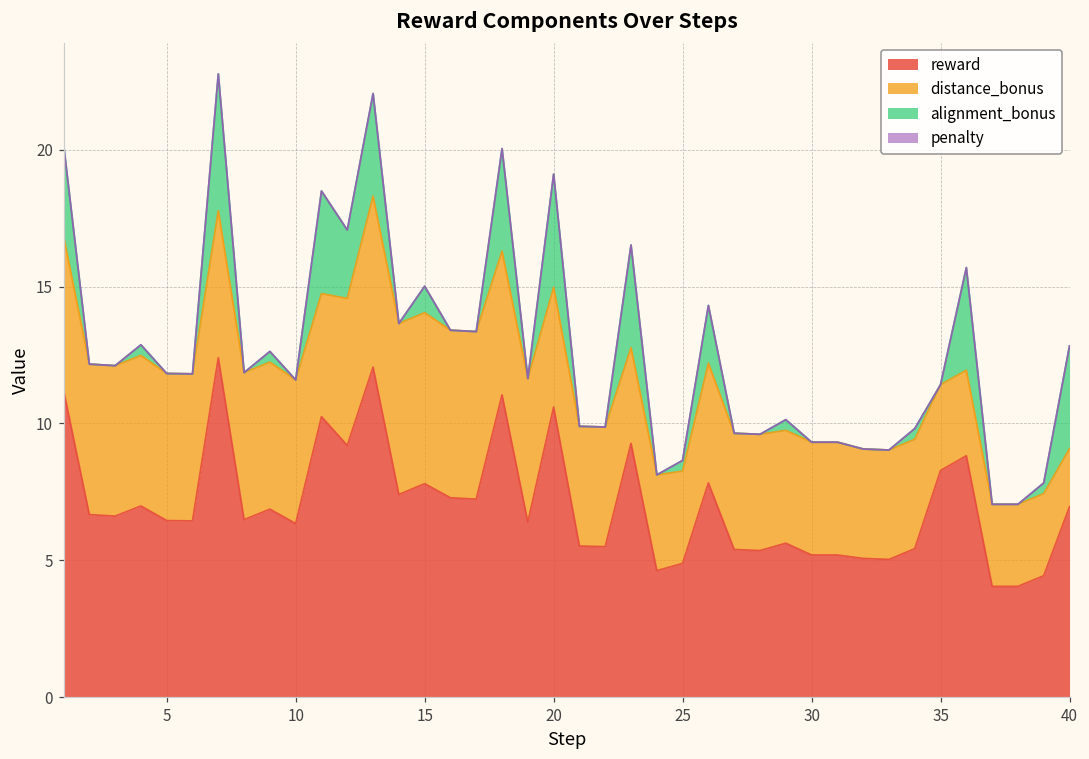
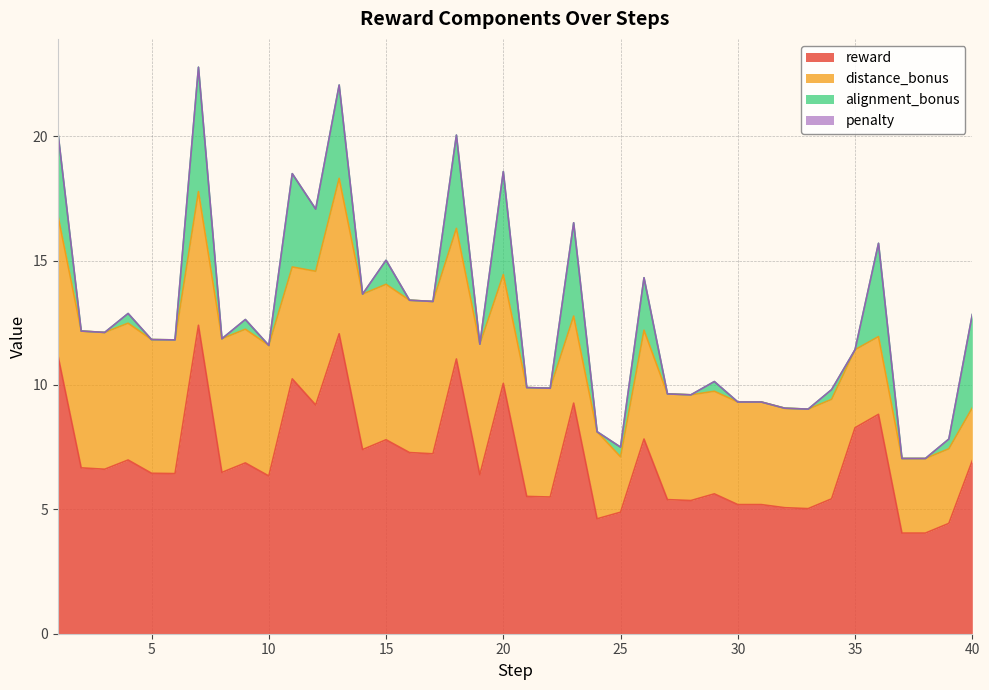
reward, 20: 10.6 -> 10.1
distance_bonus, 25: 3.4 -> 2.2
